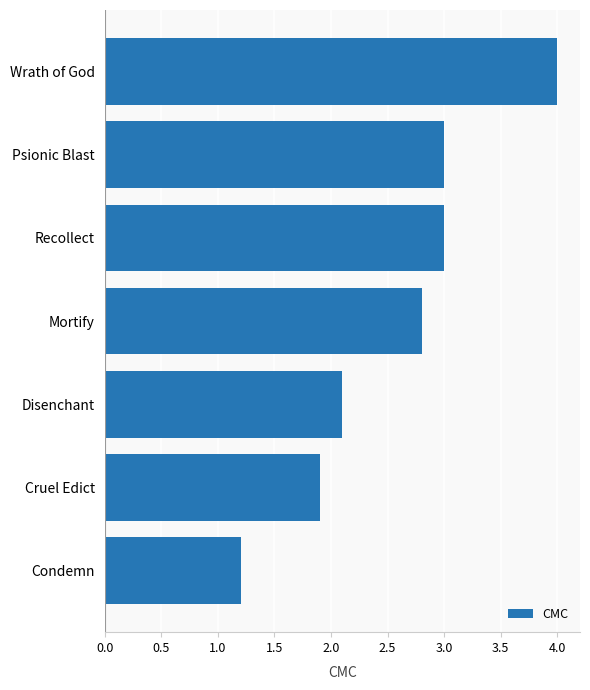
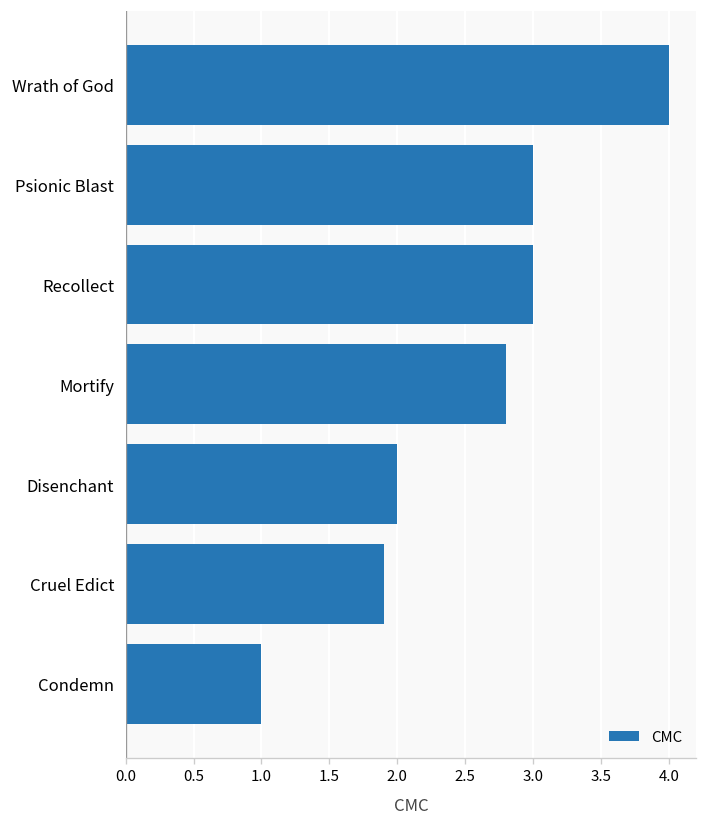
Disenchant: 2.1 -> 2.0
Condemn: 1.2 -> 1.0
